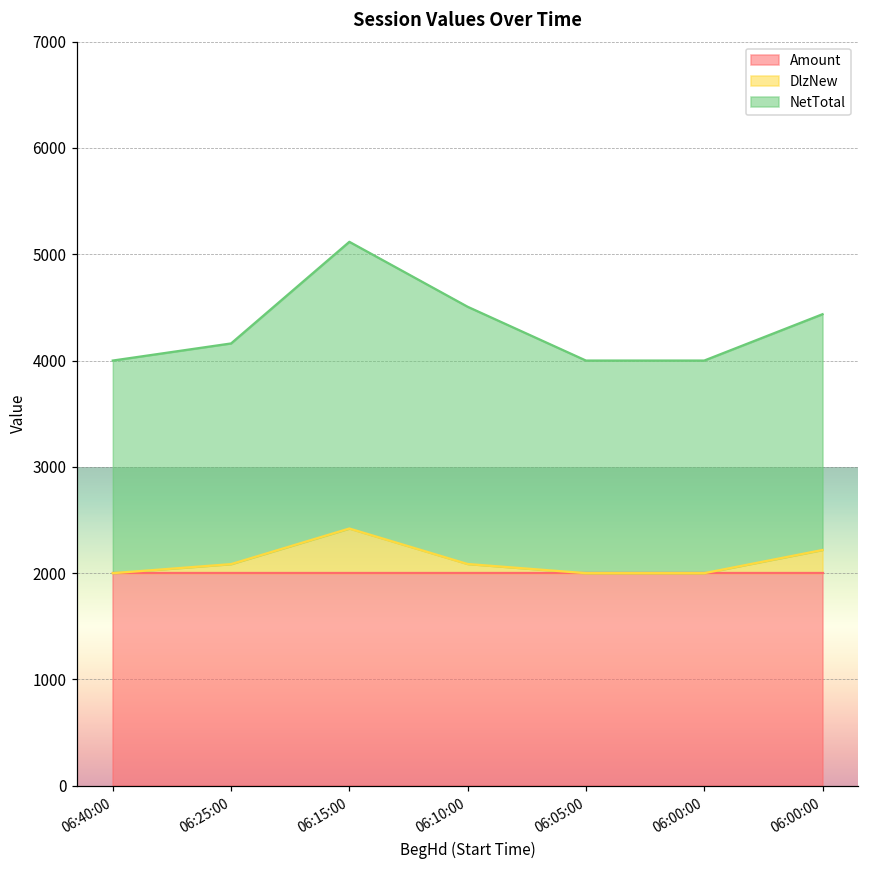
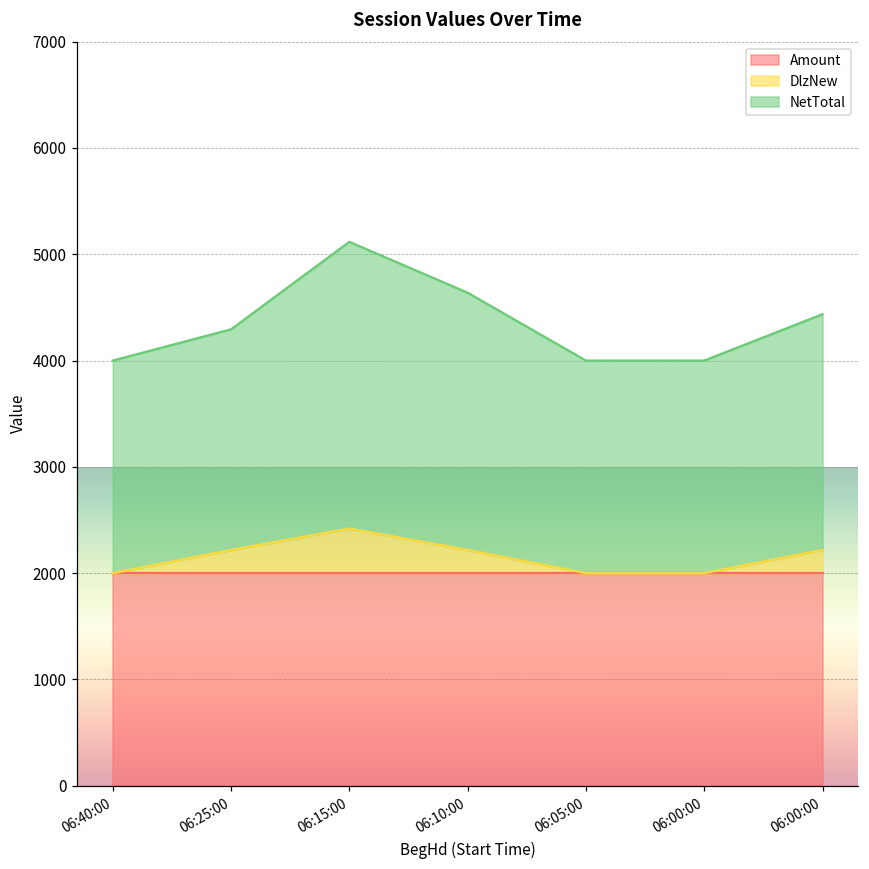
DlzNew, 06:25:00: 2100 -> 2200
DlzNew, 06:10:00: 2100 -> 2200
